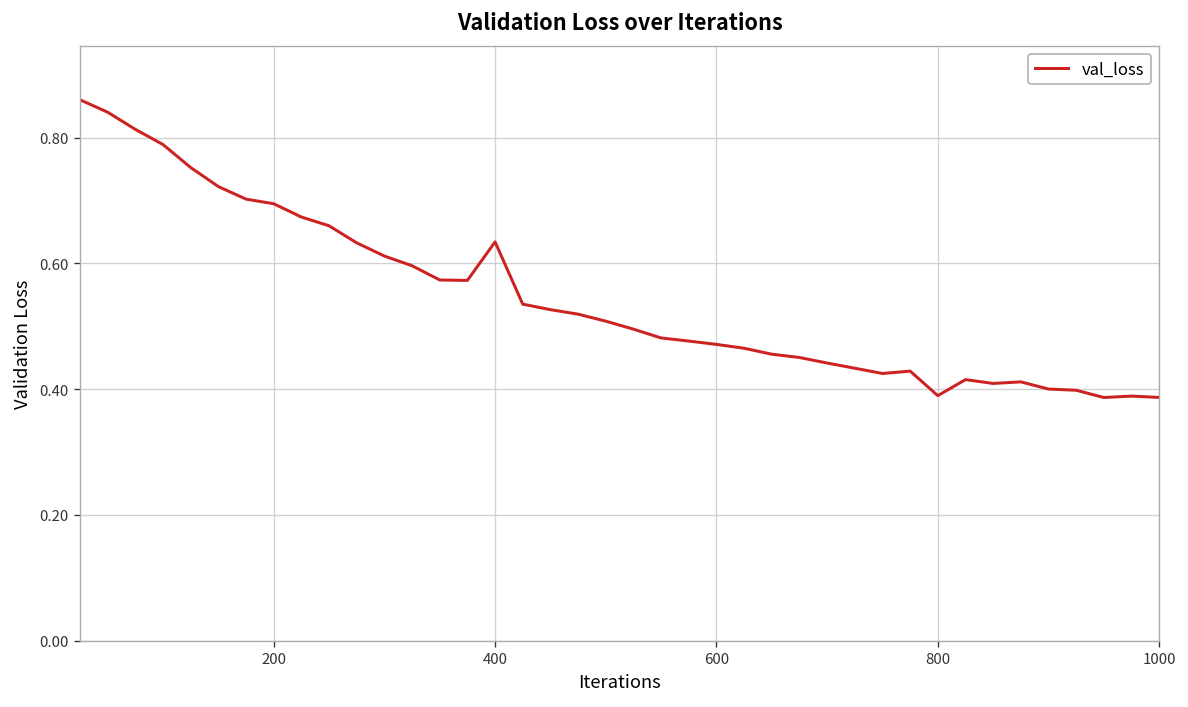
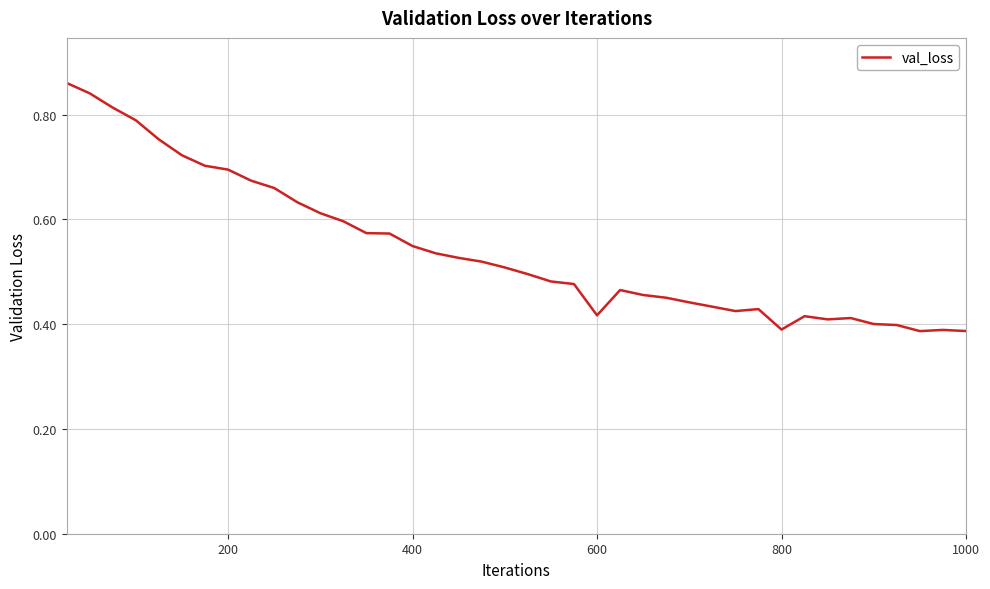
400: 0.63 -> 0.55
600: 0.47 -> 0.42
